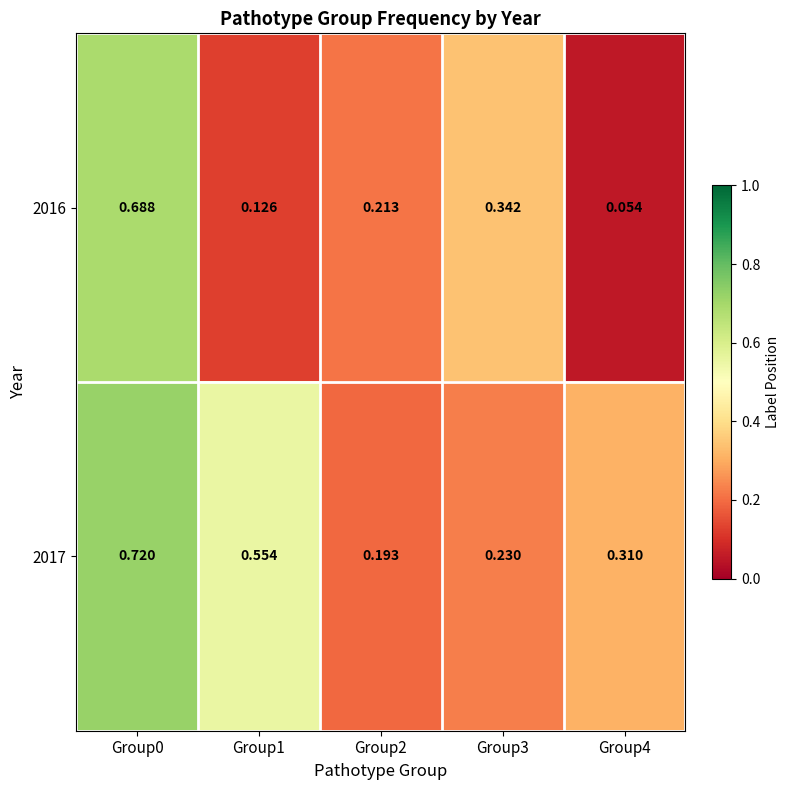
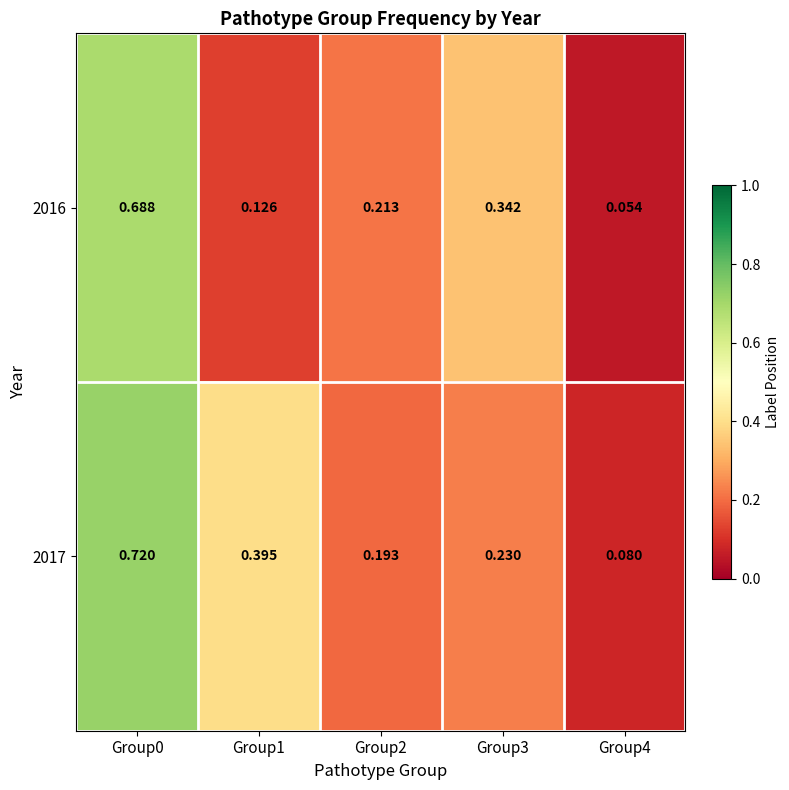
2017, Group1: 0.554 -> 0.395
2017, Group4: 0.310 -> 0.080
